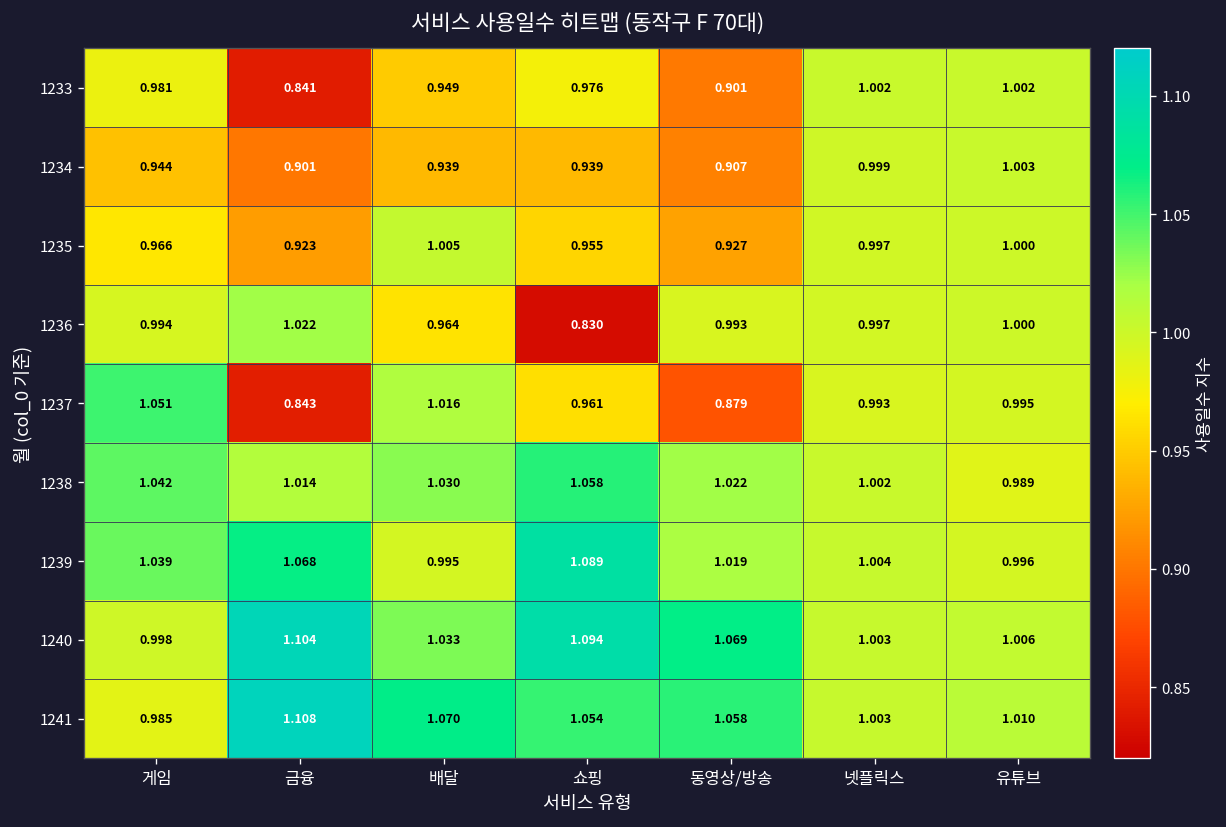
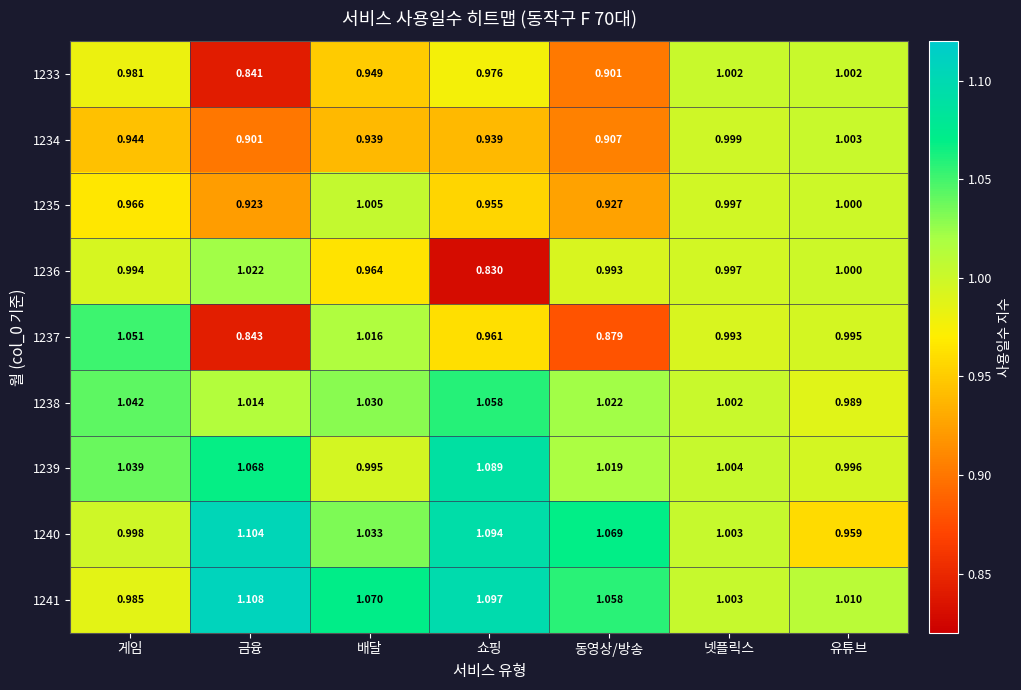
1240, 유튜브: 1.006 -> 0.959
1241, 쇼핑: 1.054 -> 1.097
